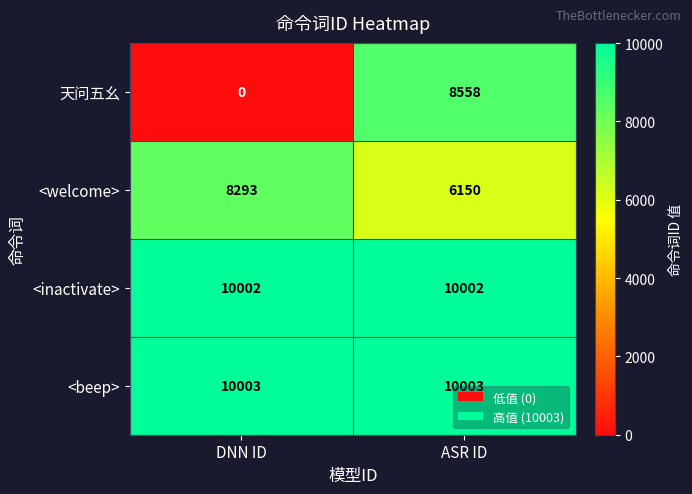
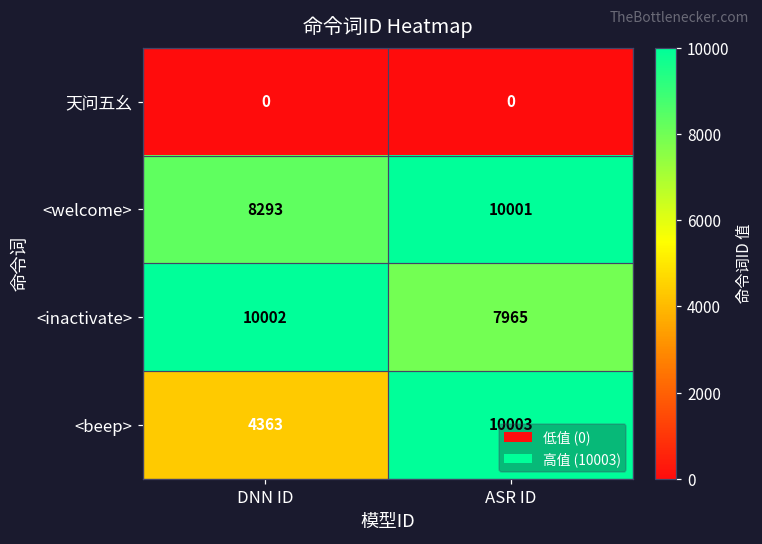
天问五幺, ASR ID: 8558 -> 0
<welcome>, ASR ID: 6150 -> 10001
<inactivate>, ASR ID: 10002 -> 7965
<beep>, DNN ID: 10003 -> 4363
